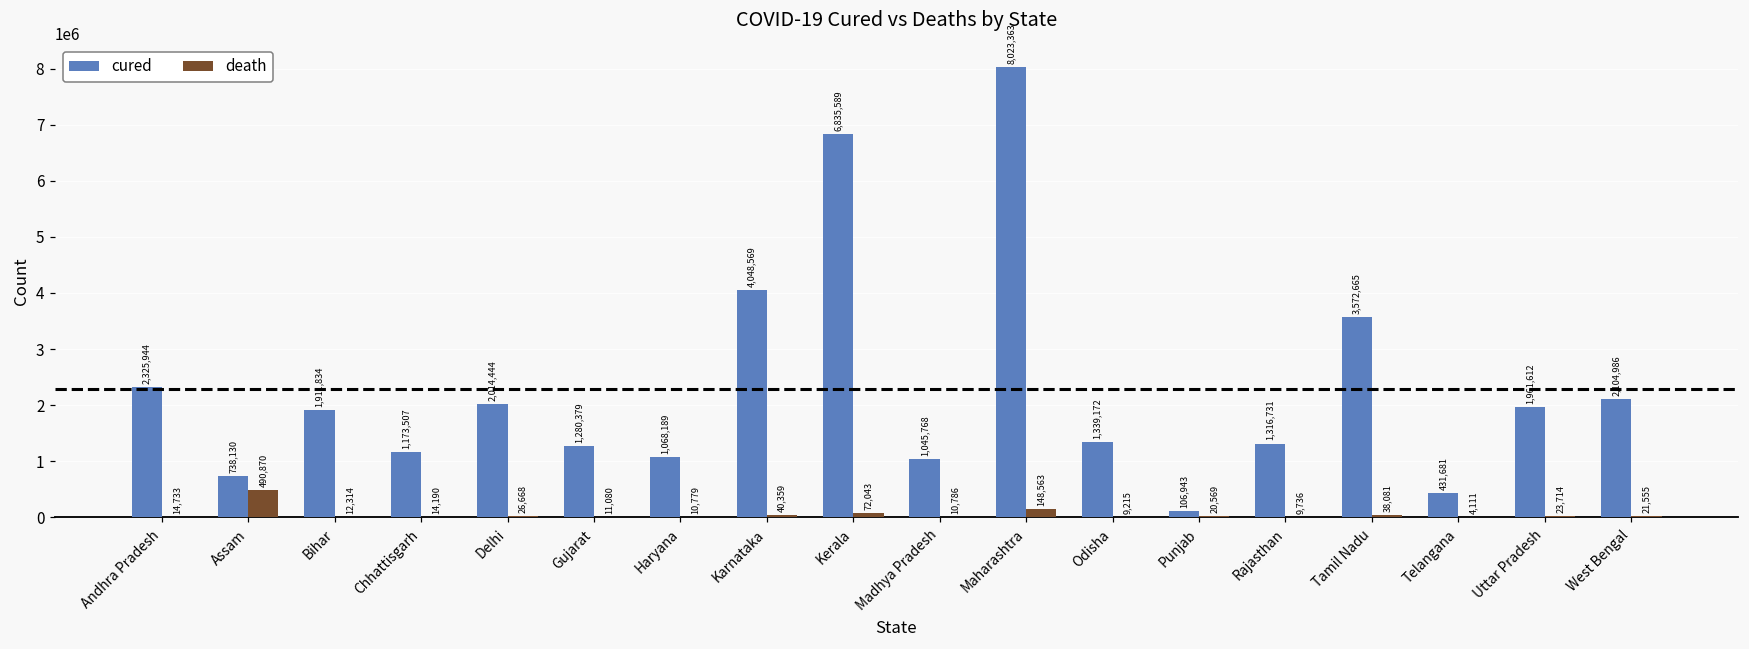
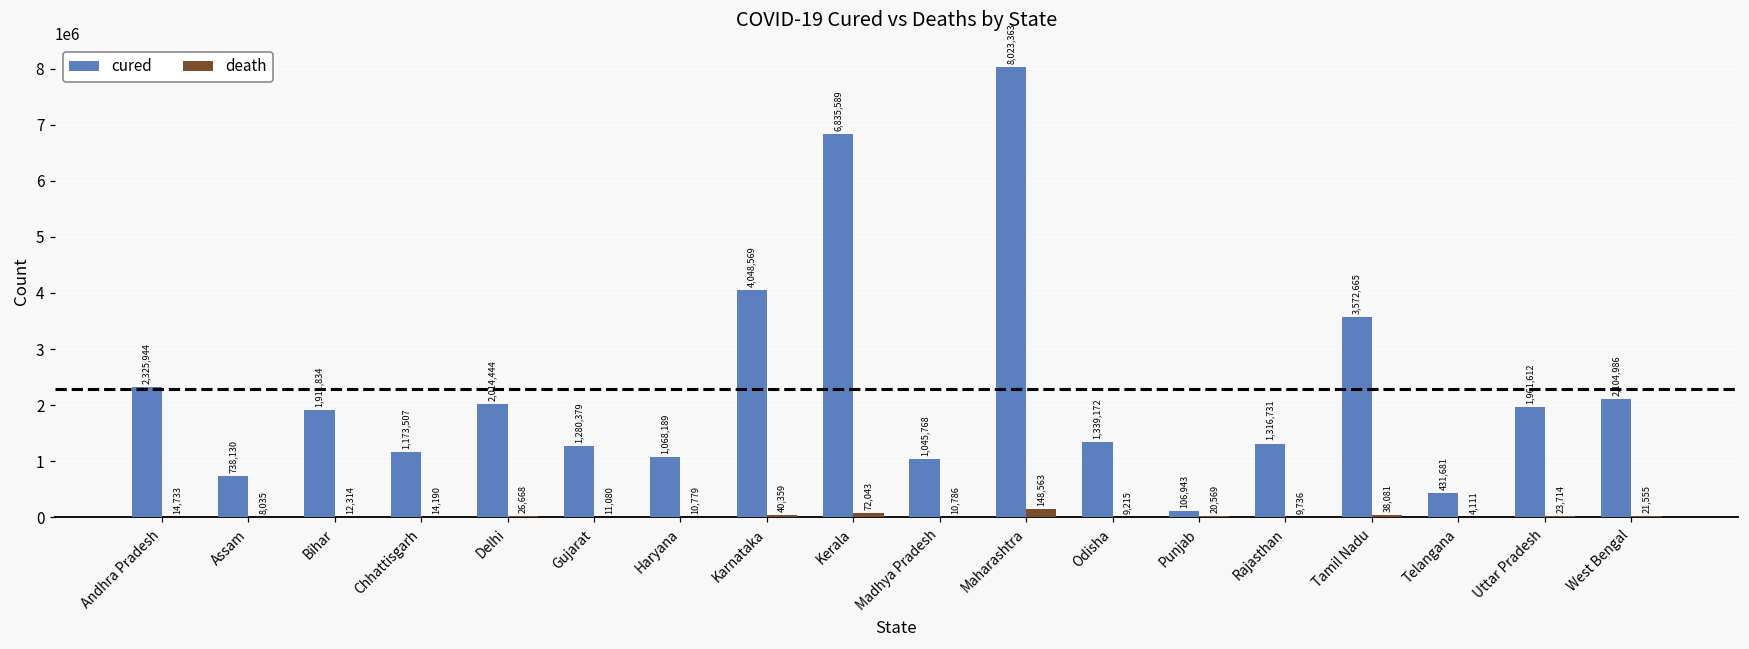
death, Assam: 490,870 -> 8,035
